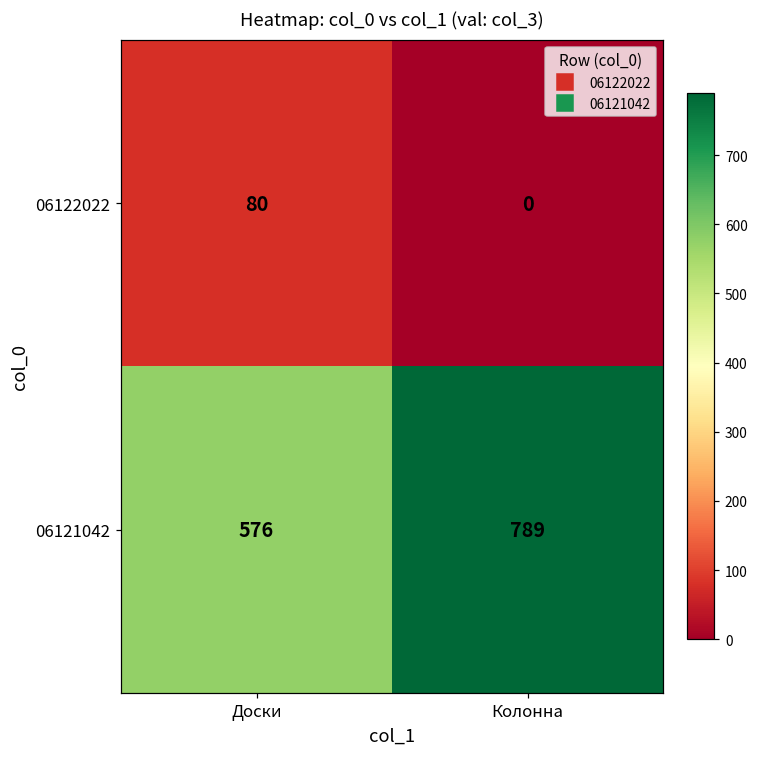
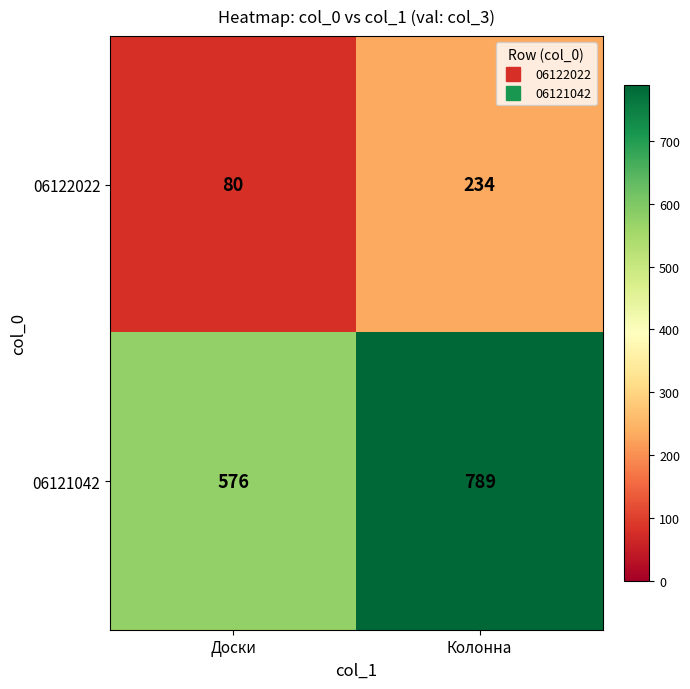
06122022, Колонна: 0 -> 234
